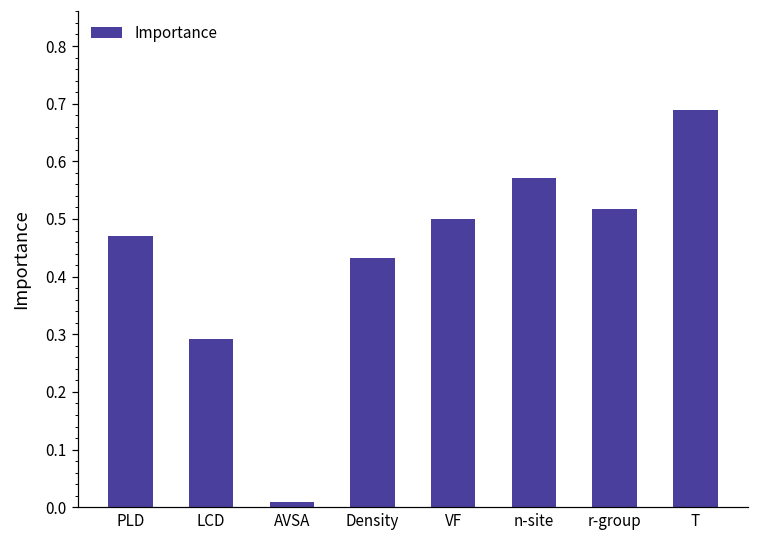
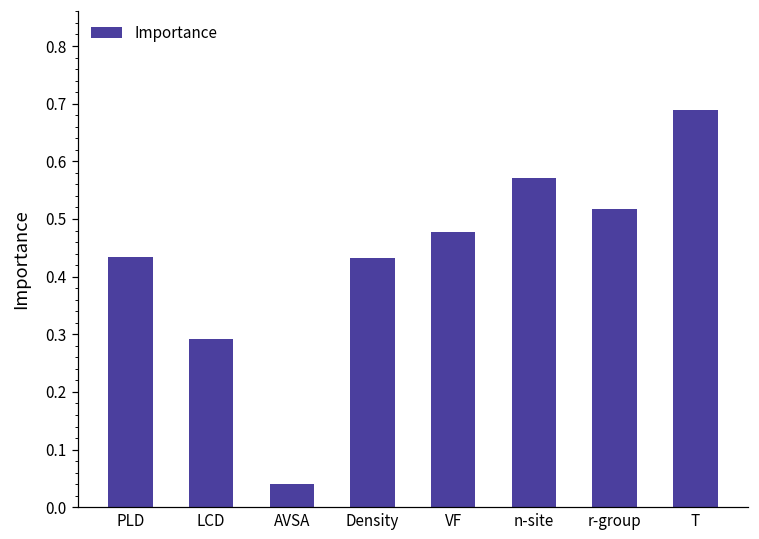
PLD: 0.47 -> 0.43
AVSA: 0.01 -> 0.04
VF: 0.50 -> 0.48
